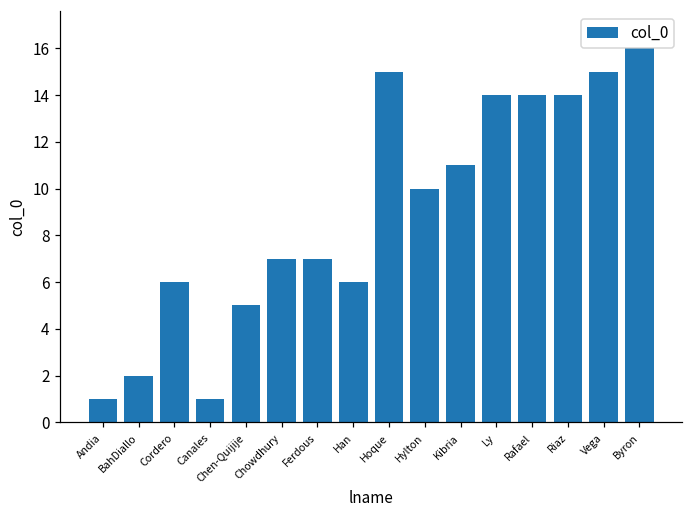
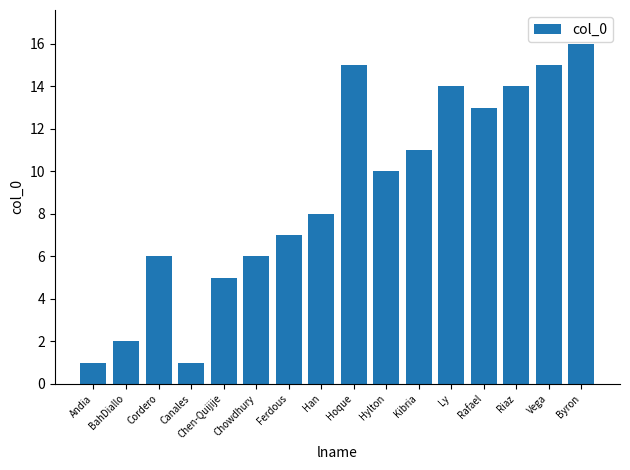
Chowdhury: 7 -> 6
Han: 6 -> 8
Rafael: 14 -> 13
